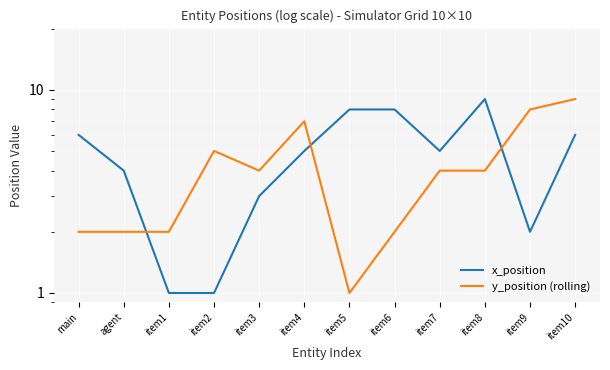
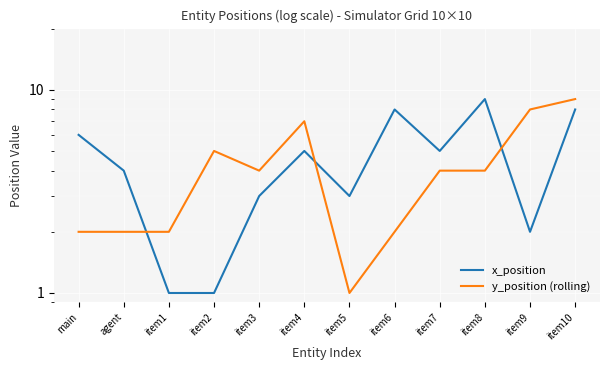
x_position, item5: 8 -> 3
x_position, item10: 6 -> 8
